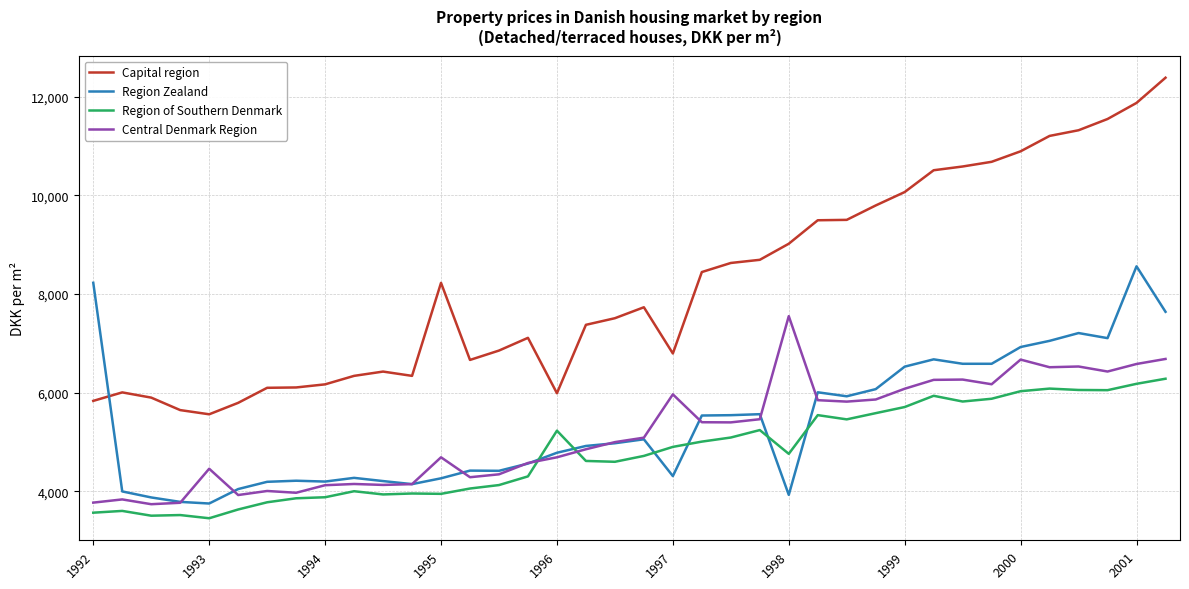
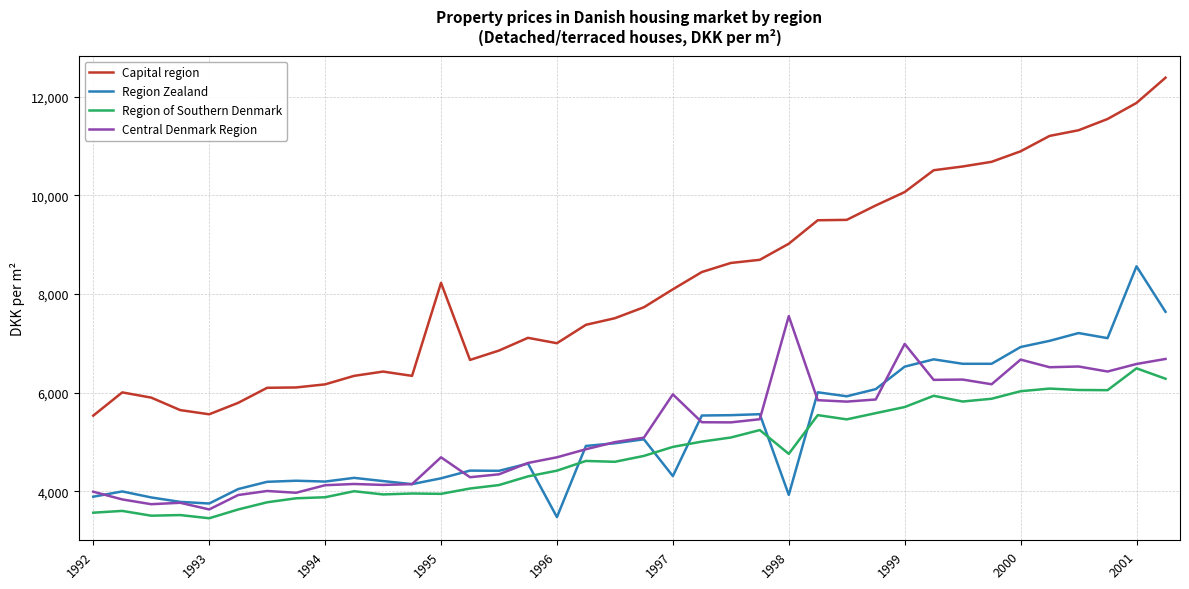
Capital region, 1992: 5,800 -> 5,500
Region Zealand, 1992: 8,200 -> 3,900
Central Denmark Region, 1992: 3,800 -> 4,000
Central Denmark Region, 1993: 4,500 -> 3,600
Capital region, 1996: 6,000 -> 7,000
Region Zealand, 1996: 4,800 -> 3,500
Region of Southern Denmark, 1996: 5,200 -> 4,400
Capital region, 1997: 6,800 -> 8,100
Central Denmark Region, 1999: 6,100 -> 7,000
Region of Southern Denmark, 2001: 6,200 -> 6,500
